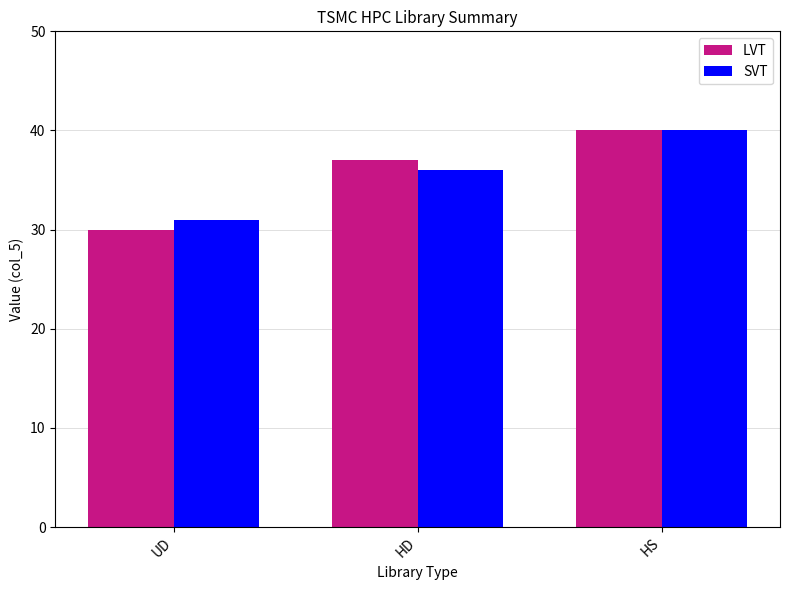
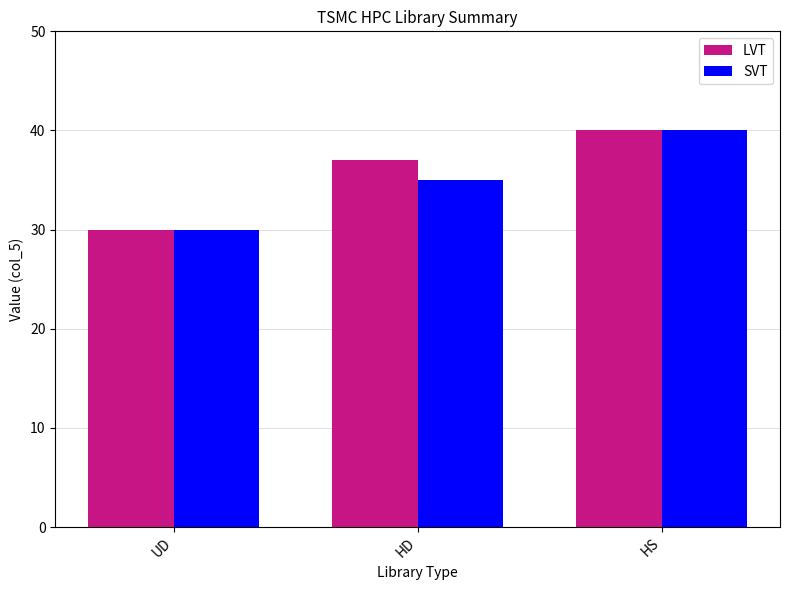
SVT, UD: 31 -> 30
SVT, HD: 36 -> 35
